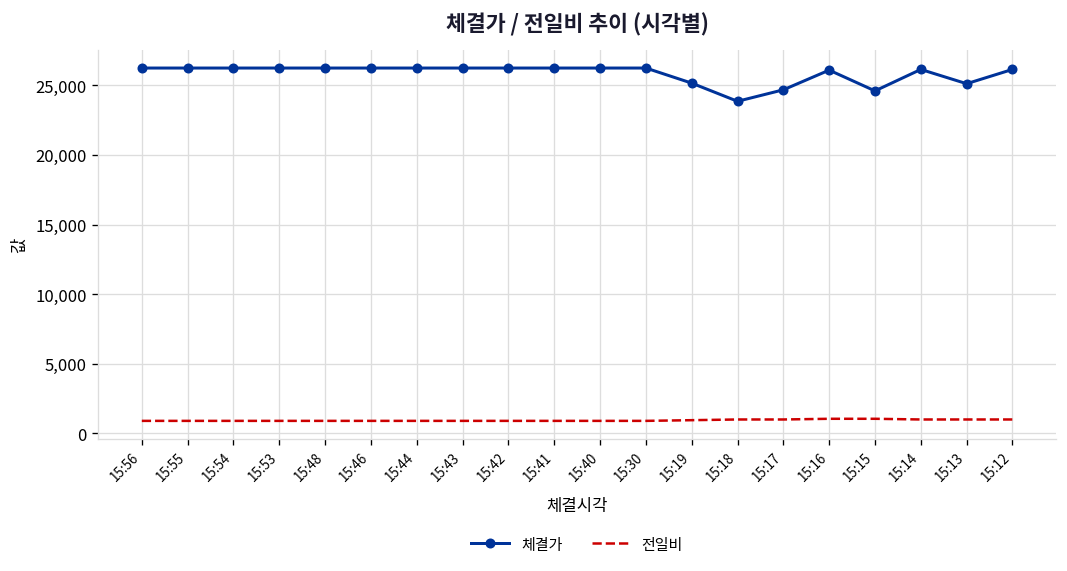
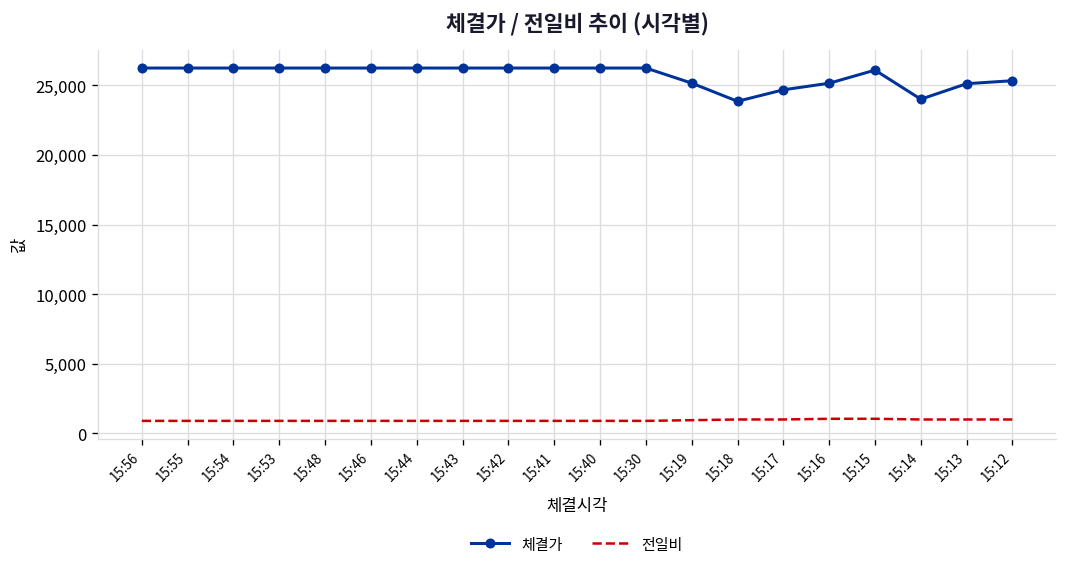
체결가, 15:16: 26,100 -> 25,200
체결가, 15:15: 24,600 -> 26,100
체결가, 15:14: 26,200 -> 24,000
체결가, 15:12: 26,200 -> 25,300
